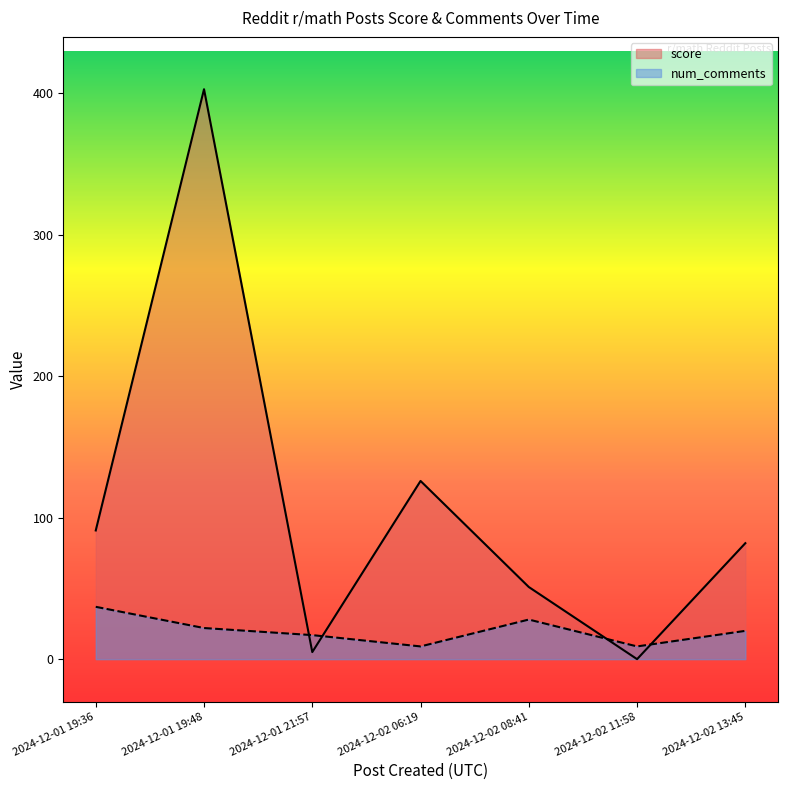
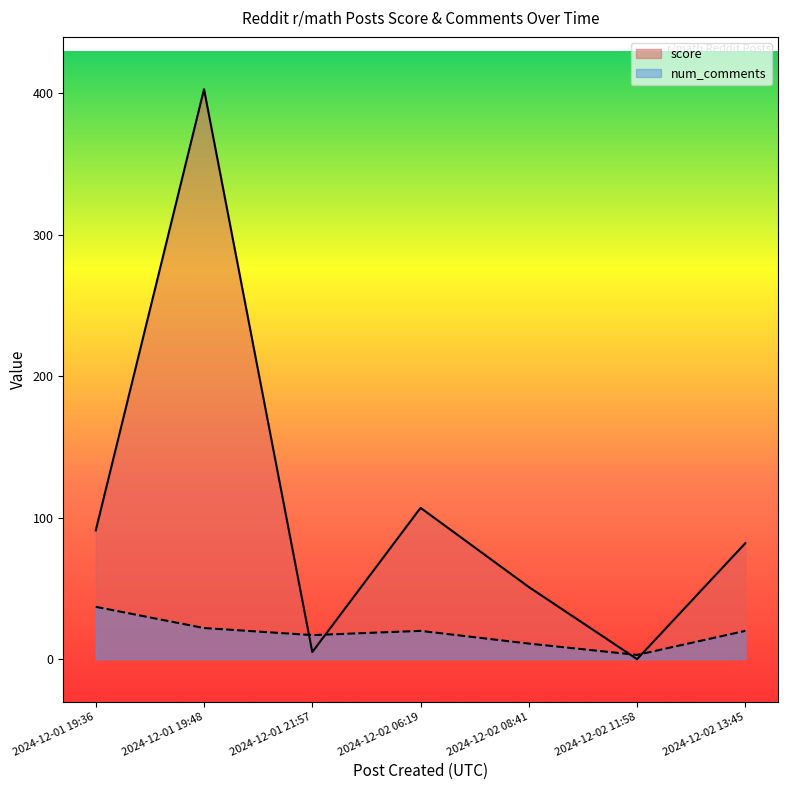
score, 2024-12-02 06:19: 126 -> 107
num_comments, 2024-12-02 06:19: 9 -> 20
num_comments, 2024-12-02 08:41: 28 -> 11
num_comments, 2024-12-02 11:58: 9 -> 3
